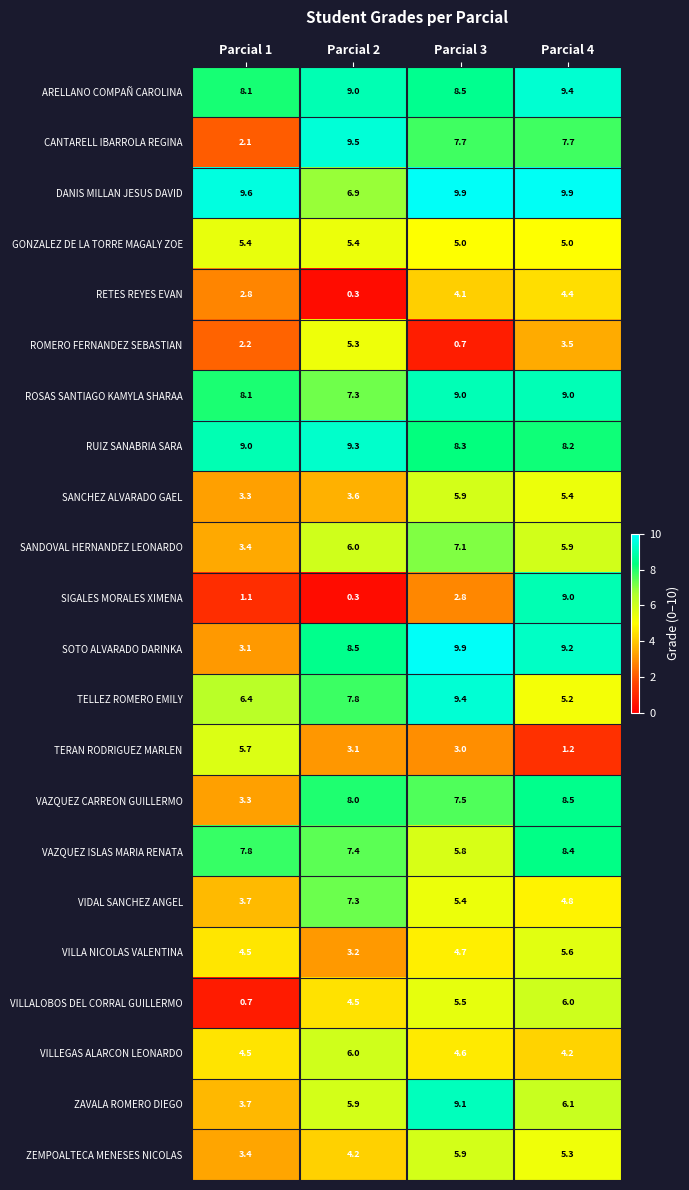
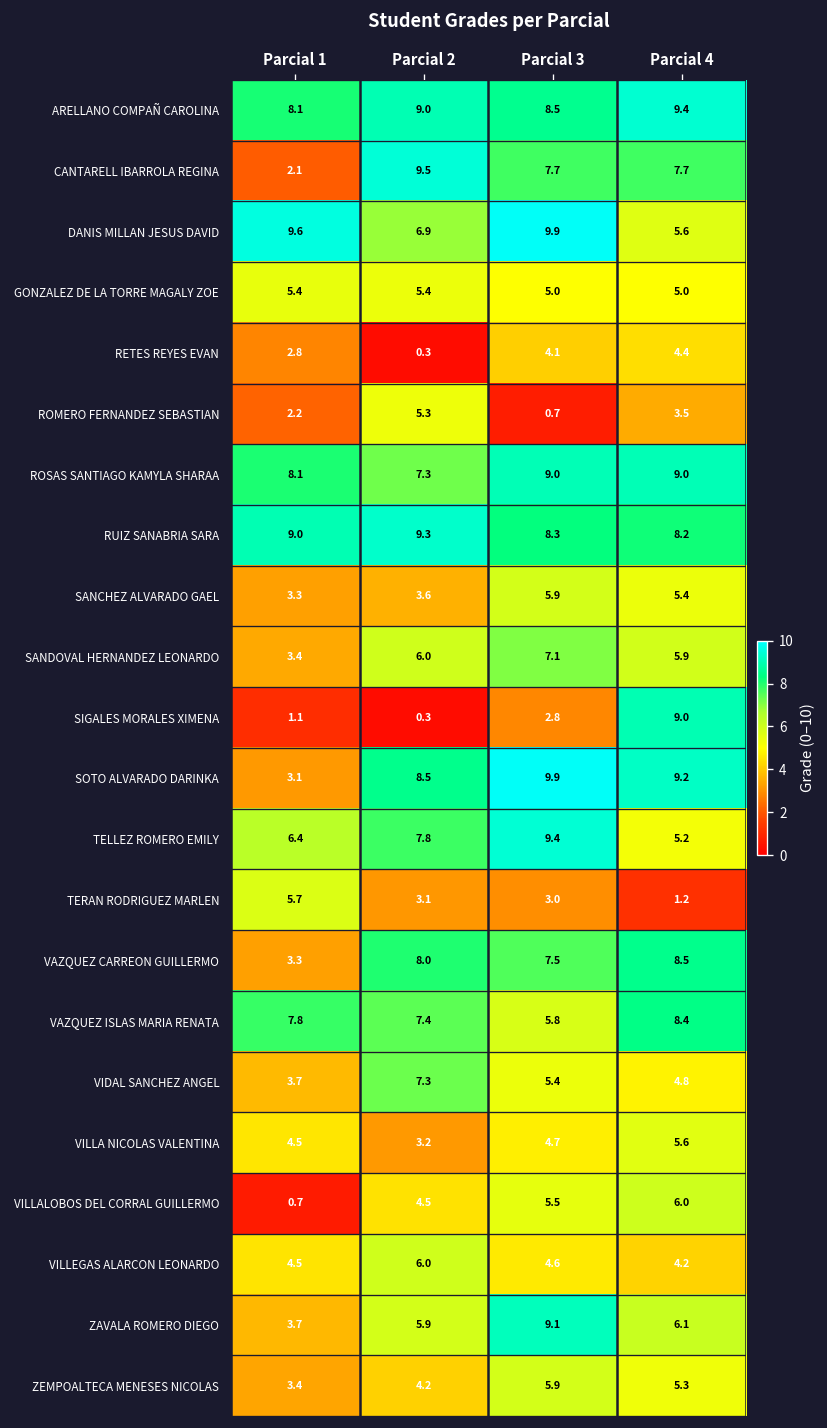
DANIS MILLAN JESUS DAVID, Parcial 4: 9.9 -> 5.6
